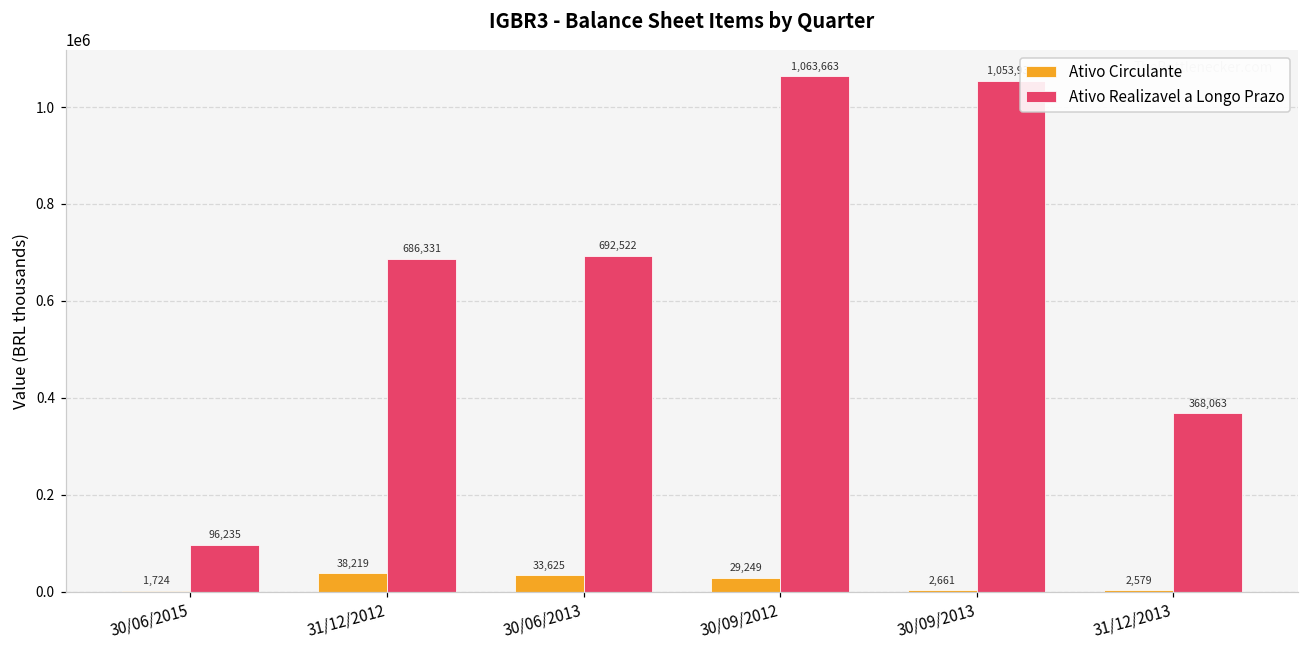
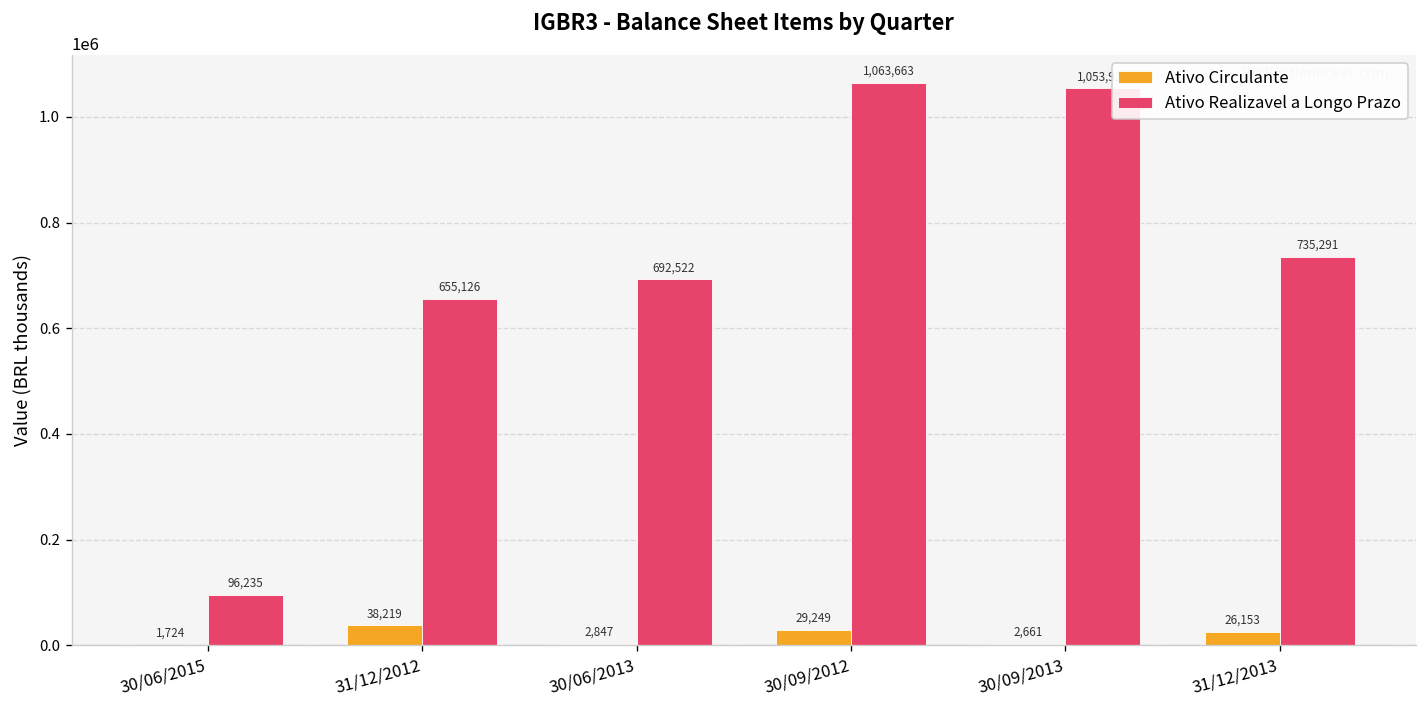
Ativo Realizavel a Longo Prazo, 31/12/2012: 686,331 -> 655,126
Ativo Circulante, 30/06/2013: 33,625 -> 2,847
Ativo Circulante, 31/12/2013: 2,579 -> 26,153
Ativo Realizavel a Longo Prazo, 31/12/2013: 368,063 -> 735,291
